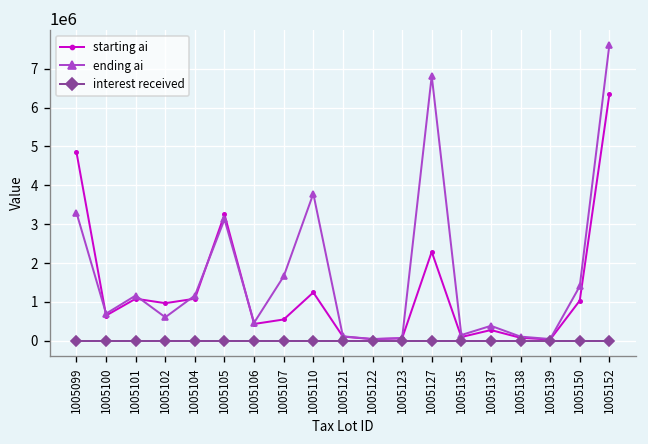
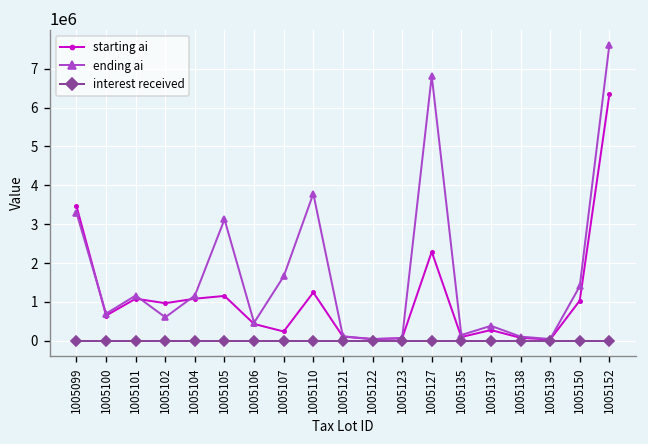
starting ai, 1005099: 4800000 -> 3500000
starting ai, 1005105: 3300000 -> 1200000
starting ai, 1005107: 500000 -> 200000
